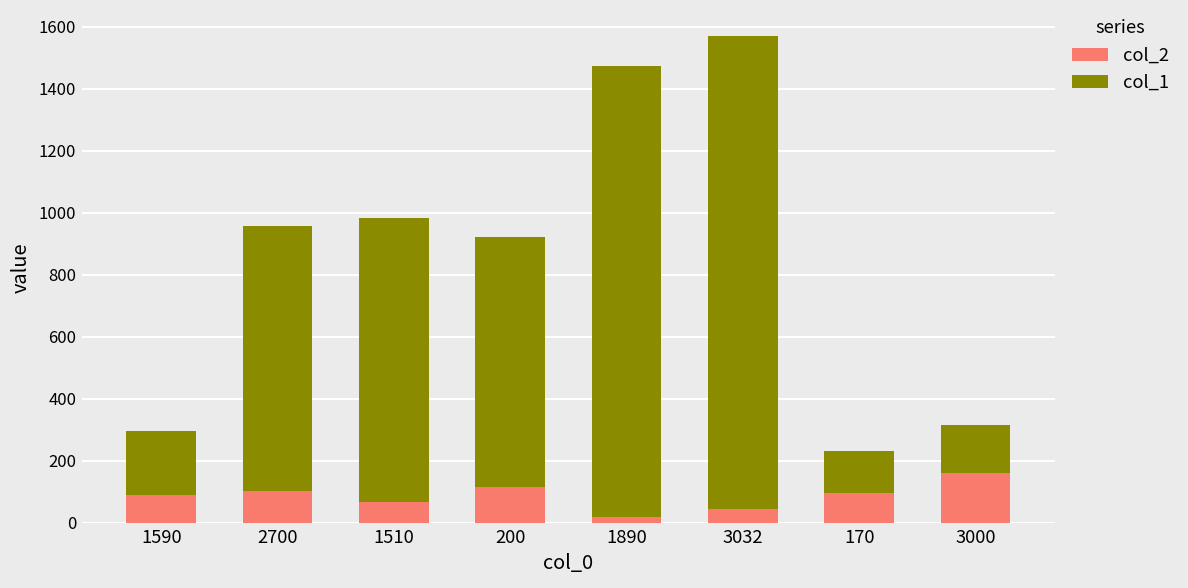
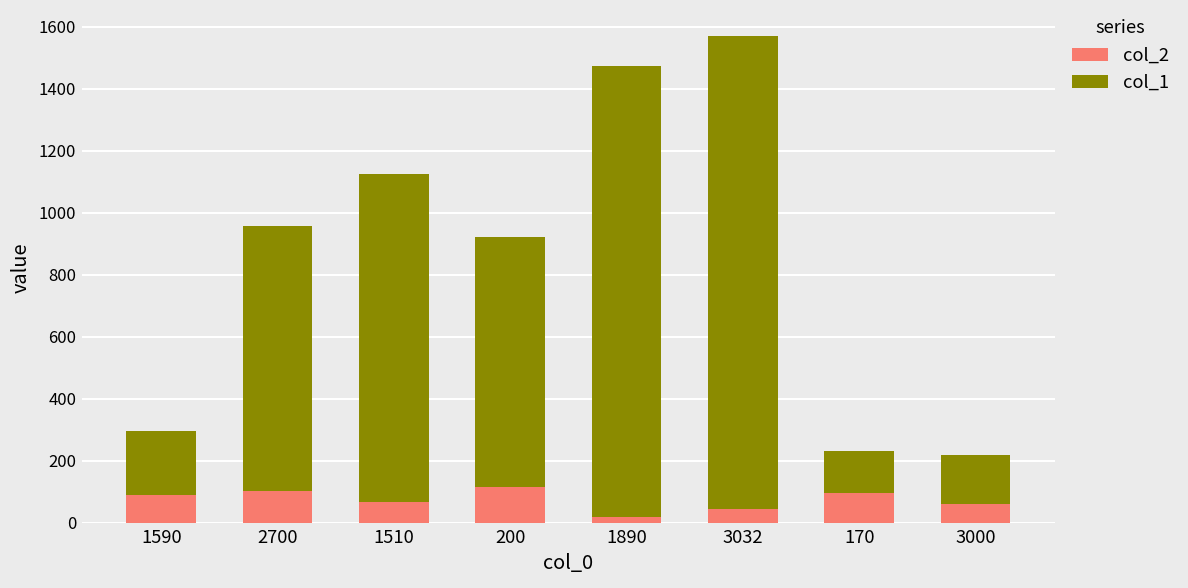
col_1, 1510: 920 -> 1060
col_2, 3000: 160 -> 60
